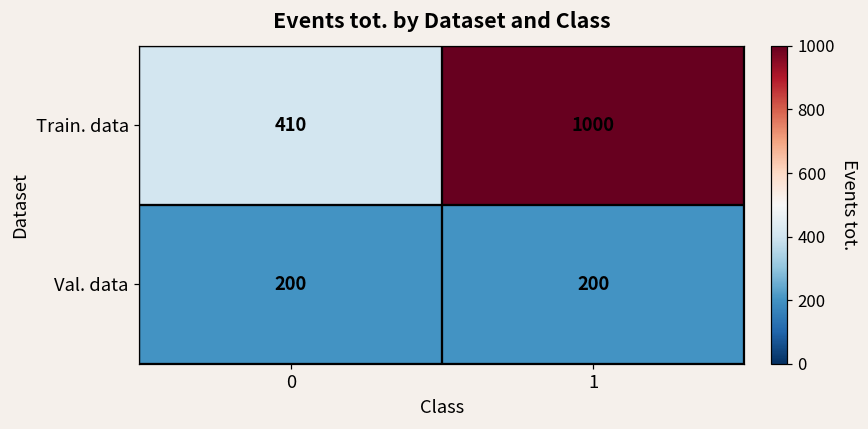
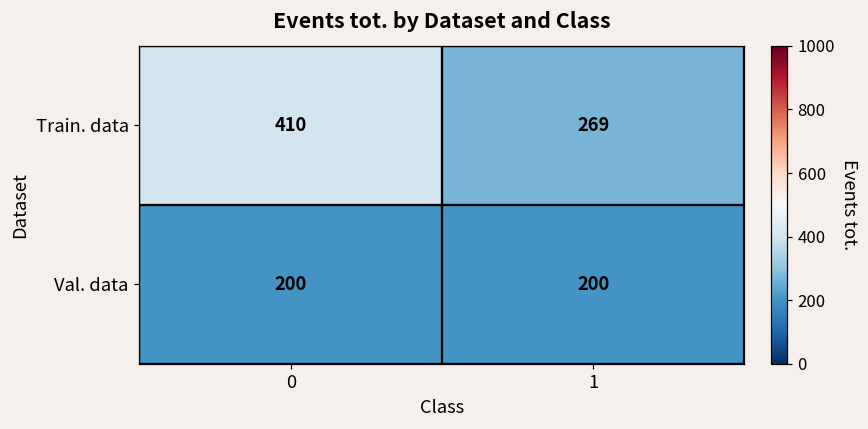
Train. data, 1: 1000 -> 269
